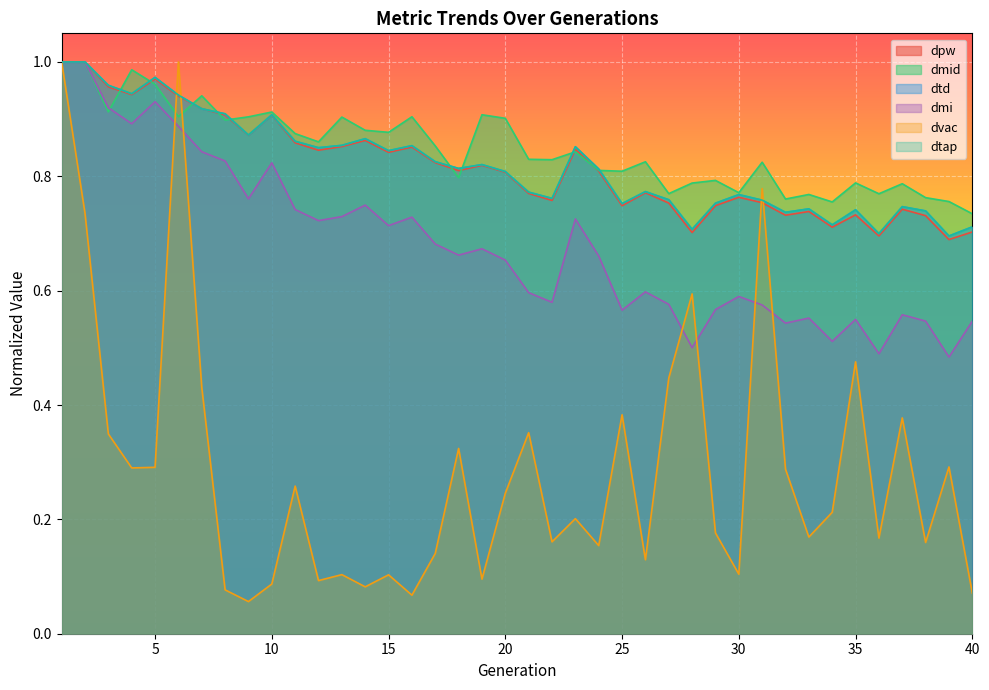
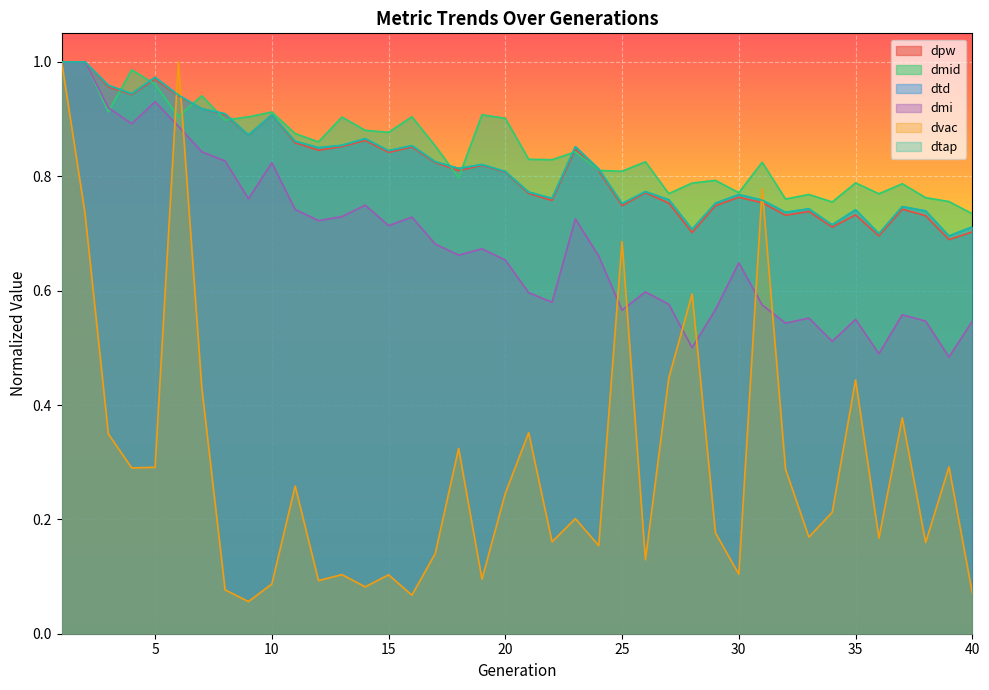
dvac, 25: 0.38 -> 0.69
dmi, 30: 0.59 -> 0.65
dvac, 35: 0.48 -> 0.44
